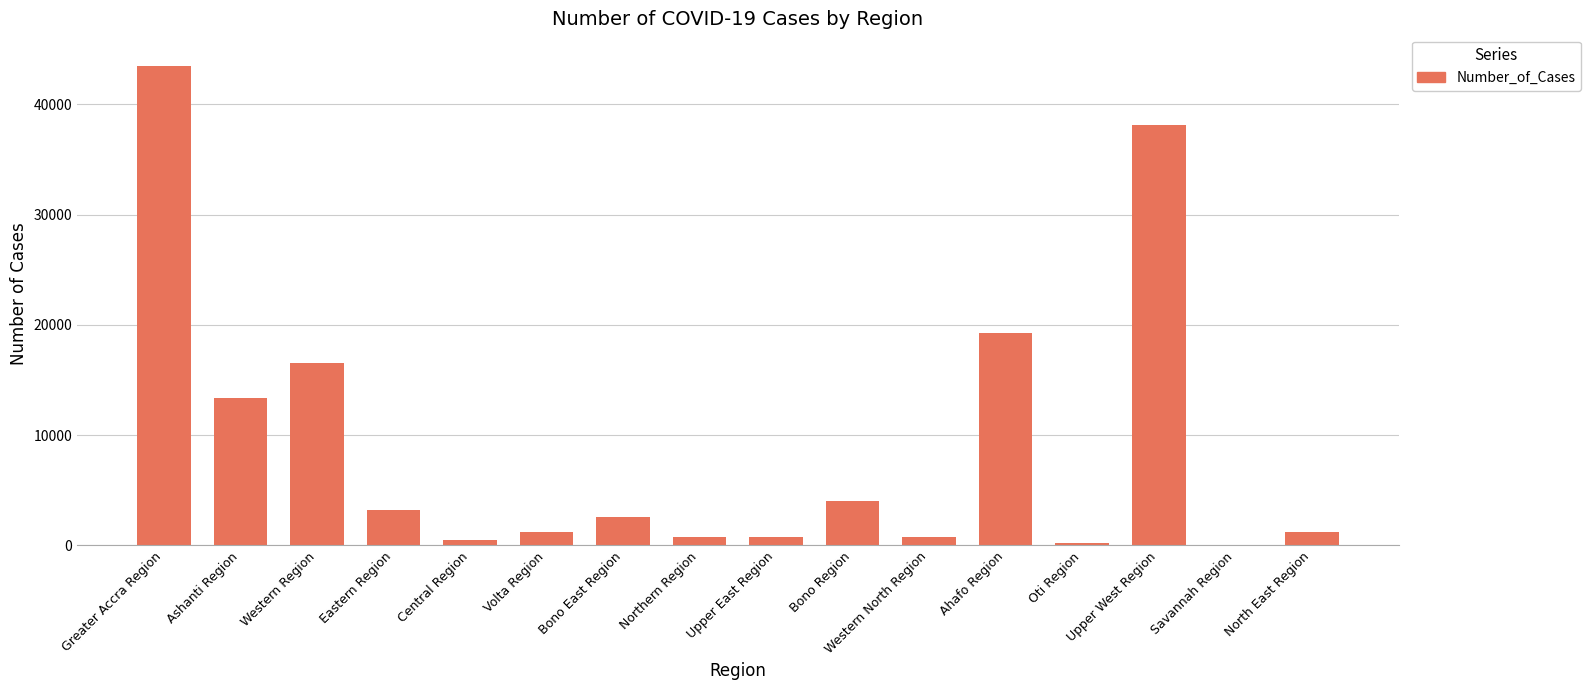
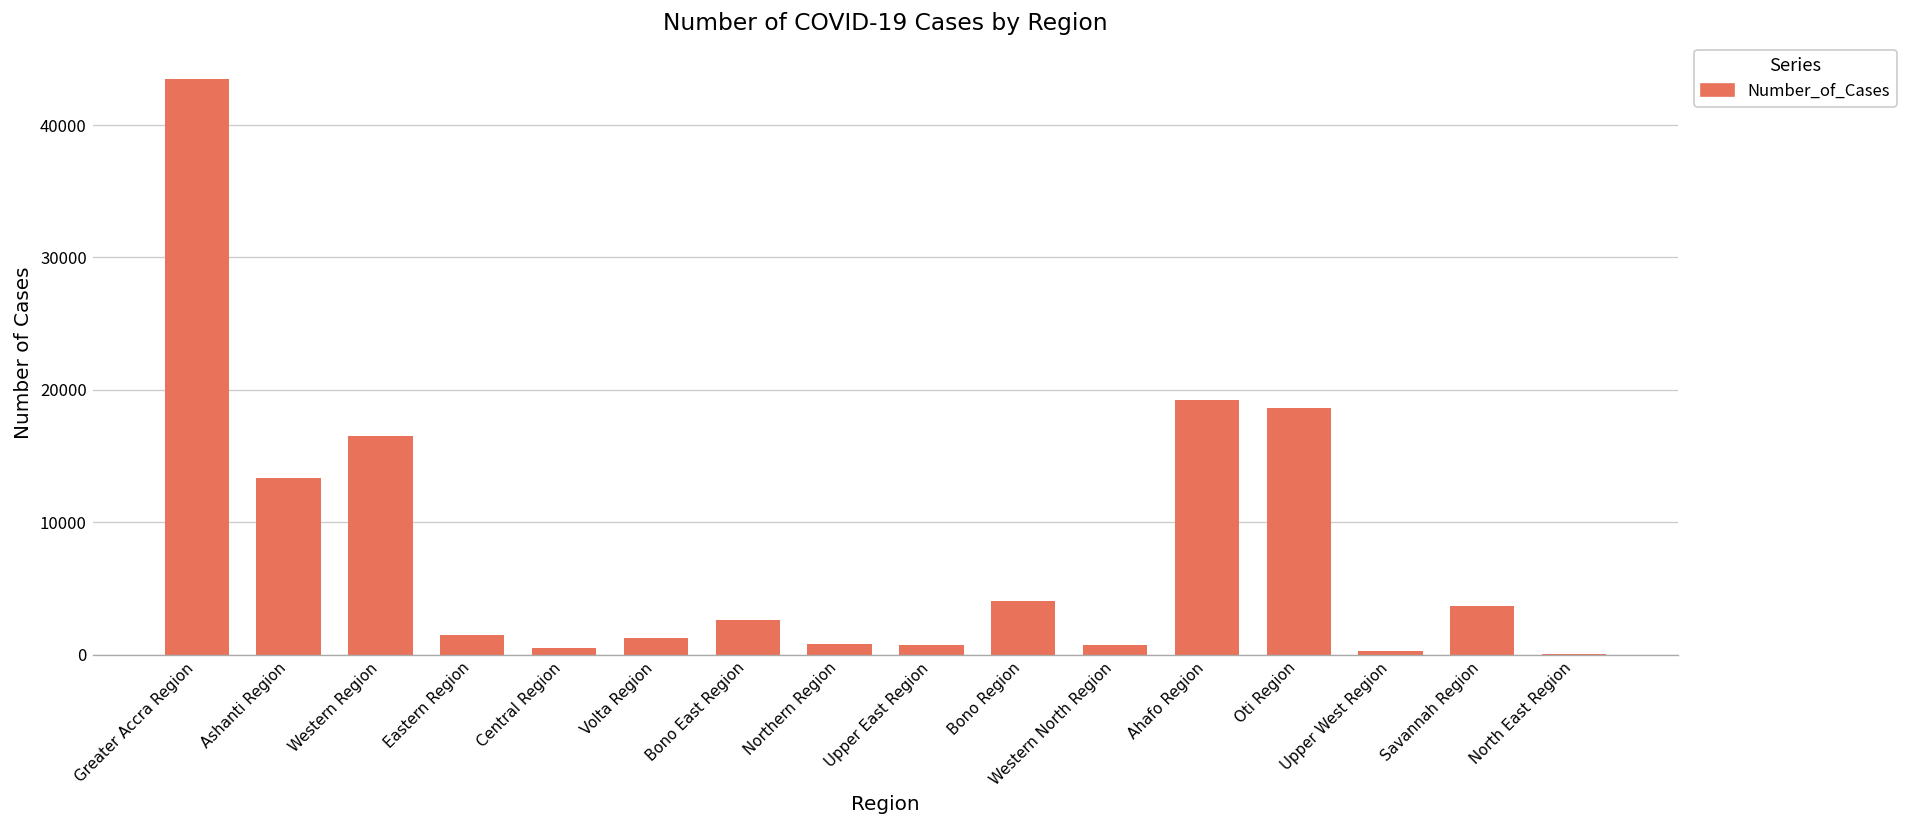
Eastern Region: 3200 -> 1500
Oti Region: 300 -> 18600
Upper West Region: 38100 -> 300
Savannah Region: 100 -> 3700
North East Region: 1200 -> 0
